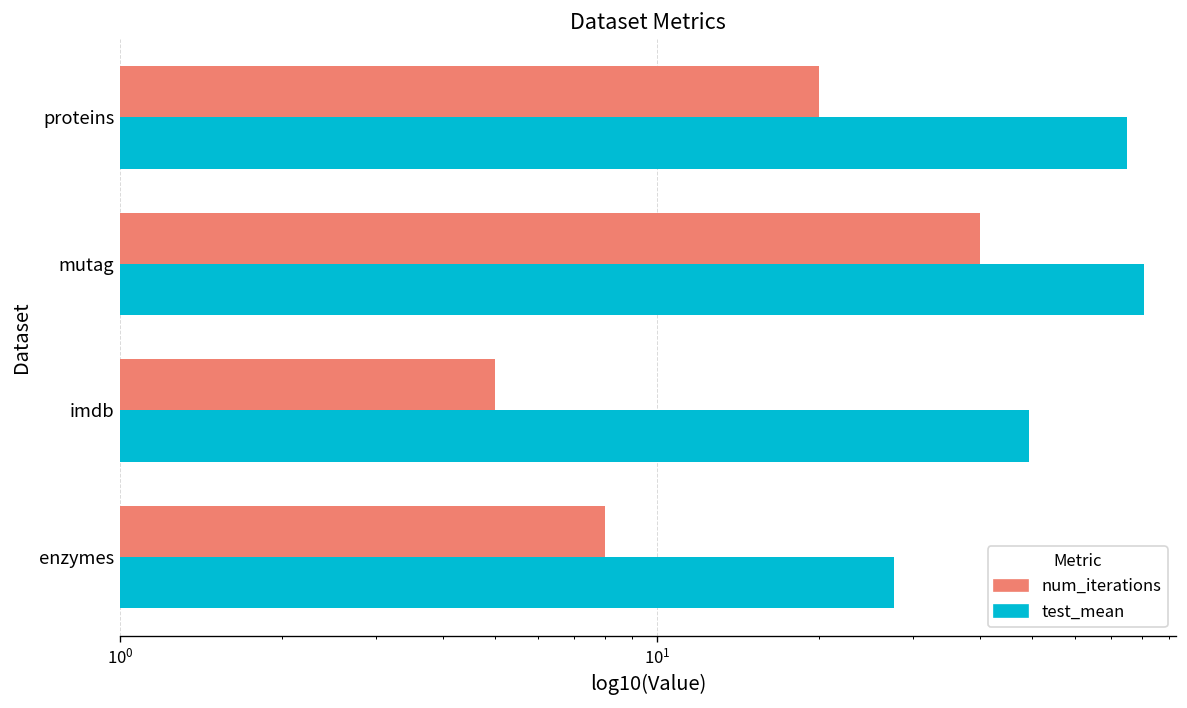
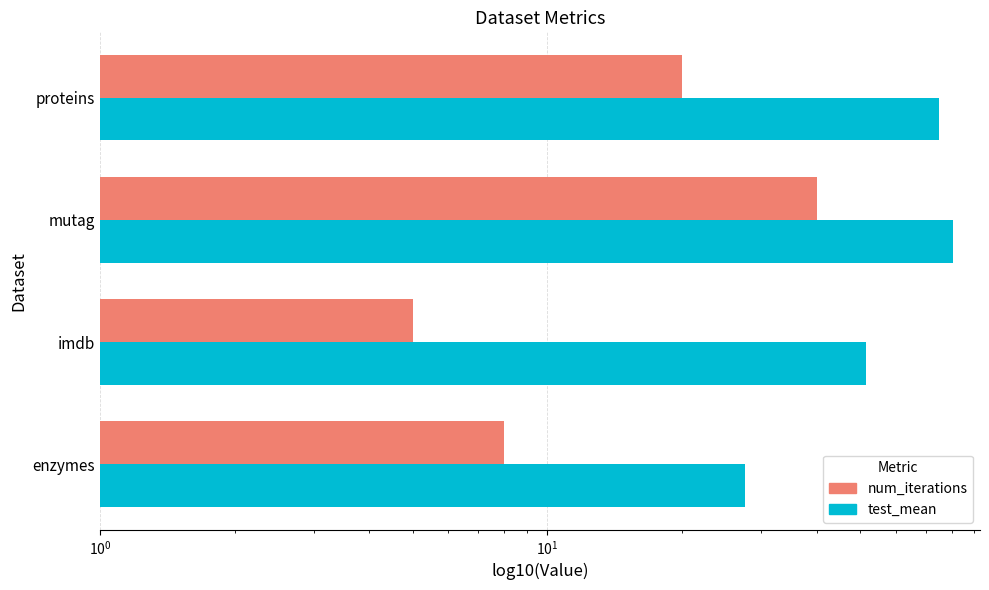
test_mean, imdb: 49 -> 52
